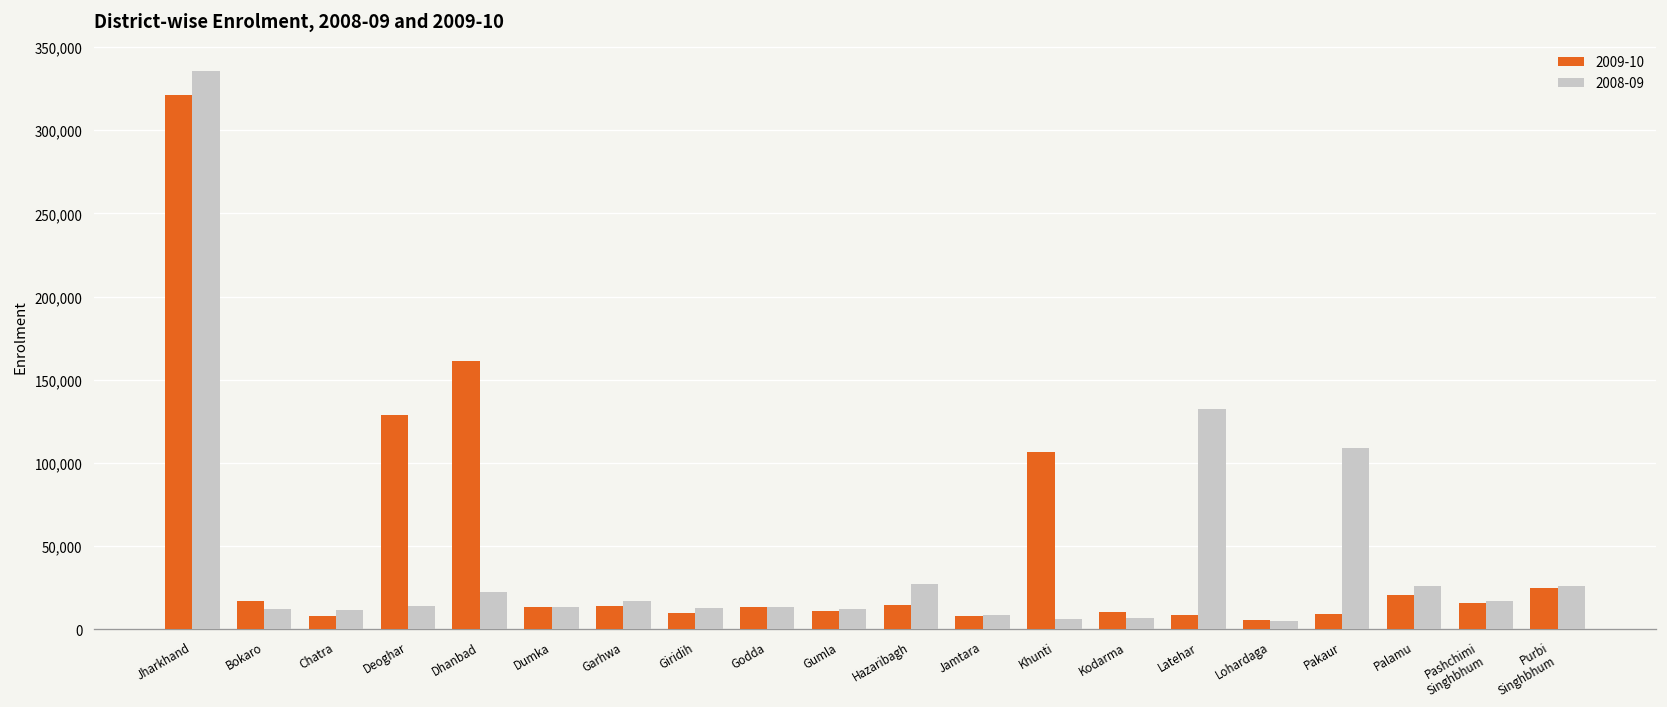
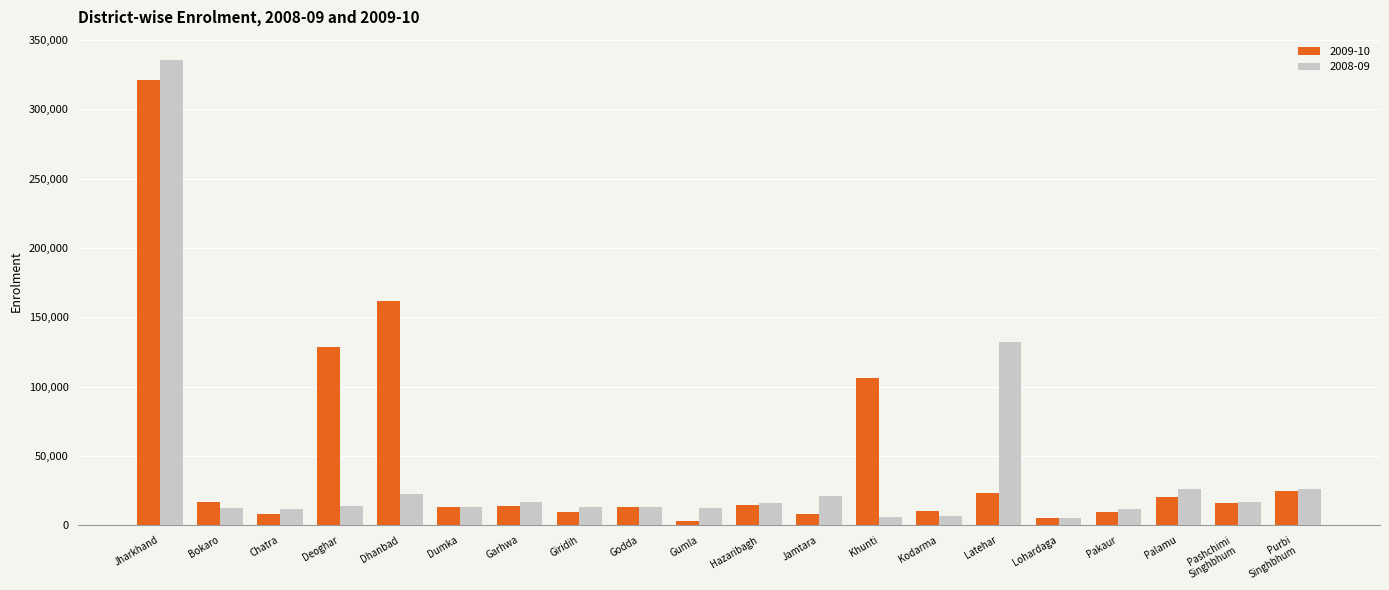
2009-10, Gumla: 11,000 -> 3,000
2008-09, Hazaribagh: 27,000 -> 16,000
2008-09, Jamtara: 9,000 -> 21,000
2009-10, Latehar: 8,000 -> 23,000
2008-09, Pakaur: 109,000 -> 12,000
